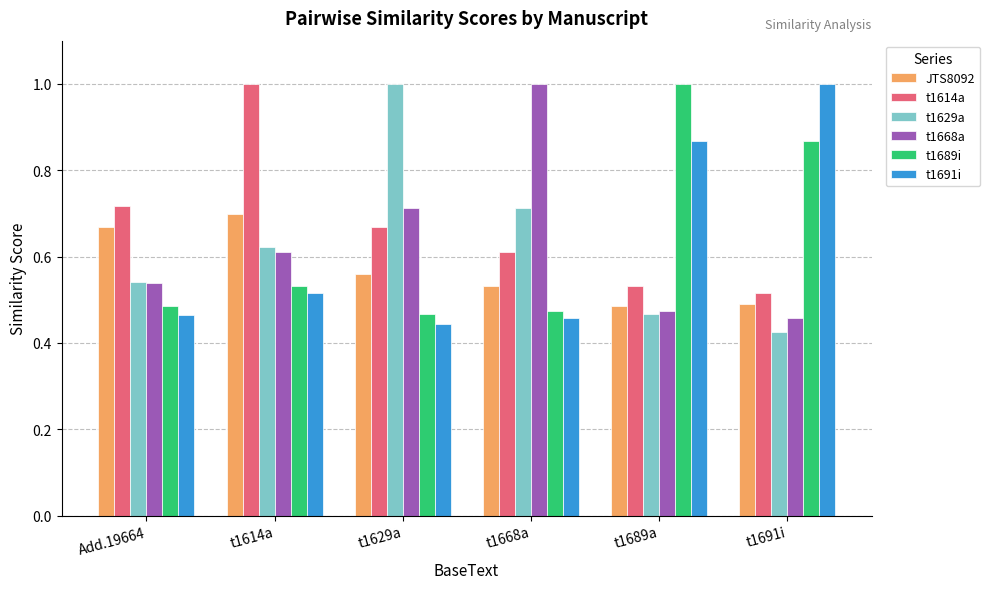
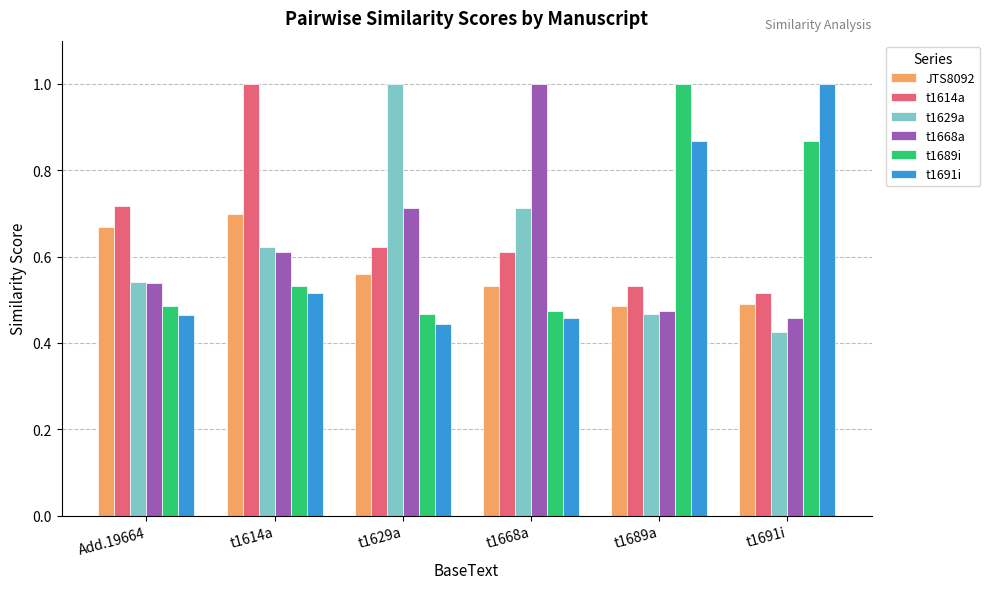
t1614a, t1629a: 0.67 -> 0.62
